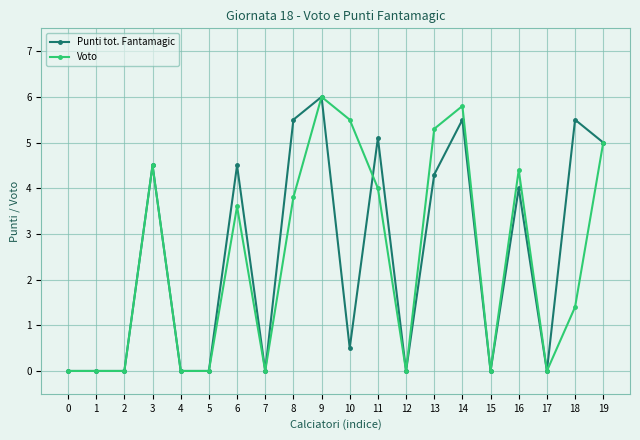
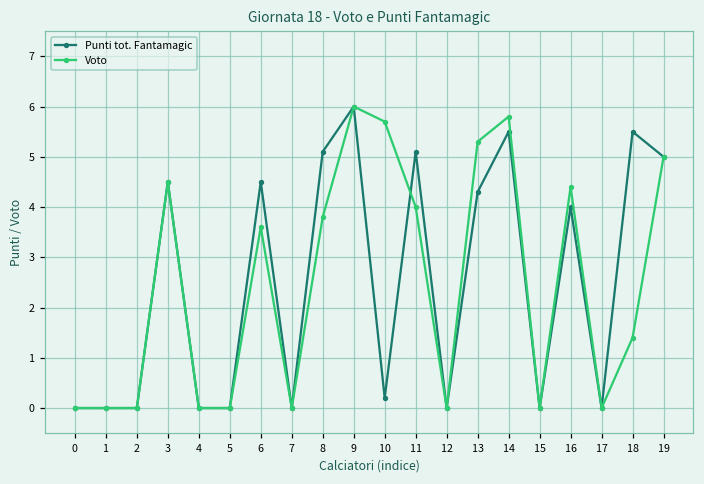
Punti tot. Fantamagic, 8: 5.5 -> 5.1
Punti tot. Fantamagic, 10: 0.5 -> 0.2
Voto, 10: 5.5 -> 5.7
